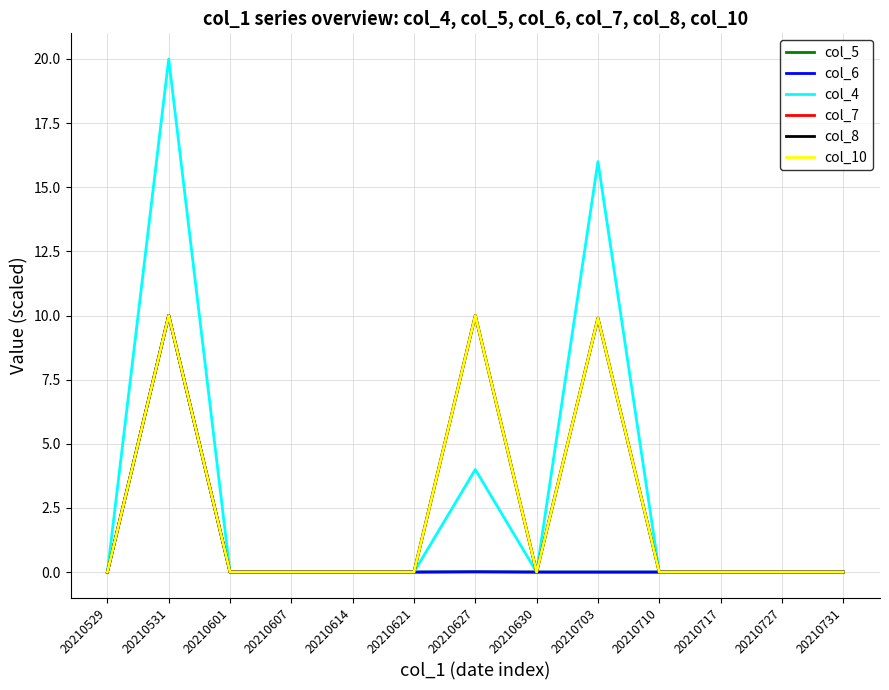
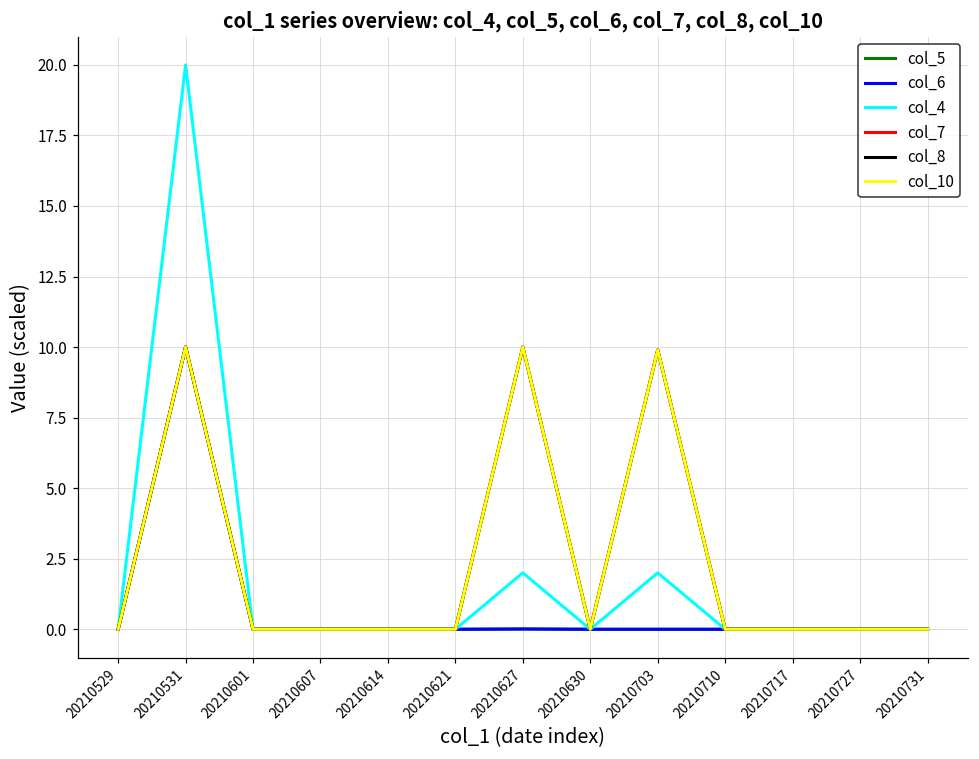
col_4, 20210627: 4.0 -> 2.0
col_4, 20210703: 16.0 -> 2.0
